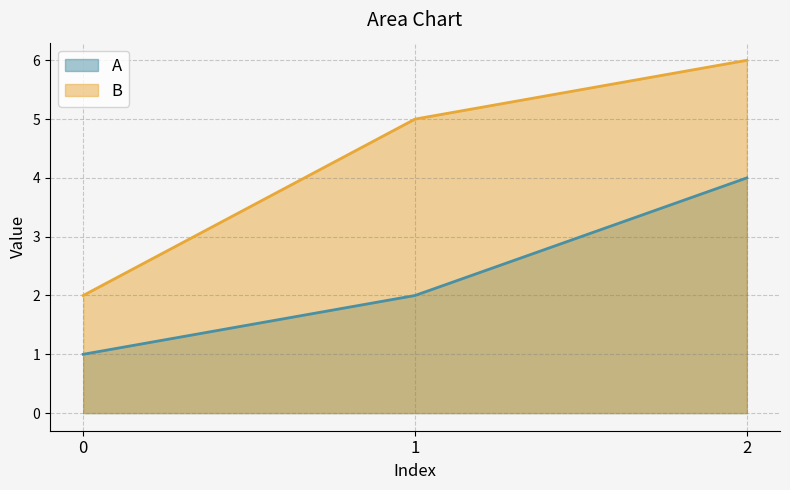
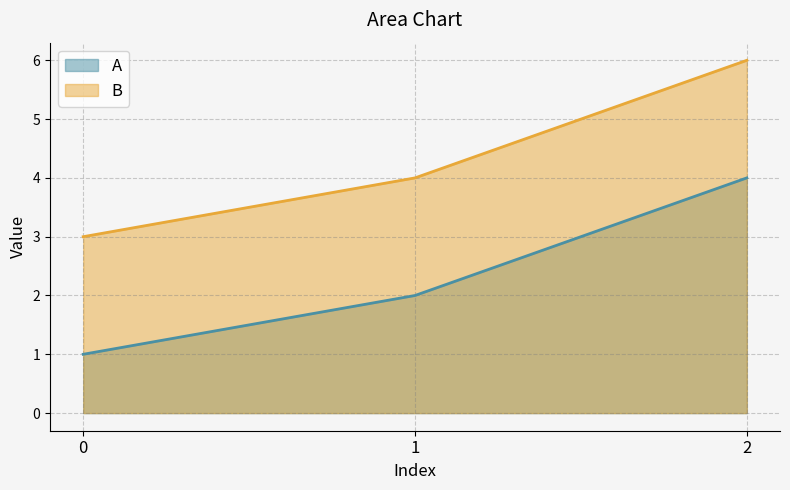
B, 0: 2 -> 3
B, 1: 5 -> 4
